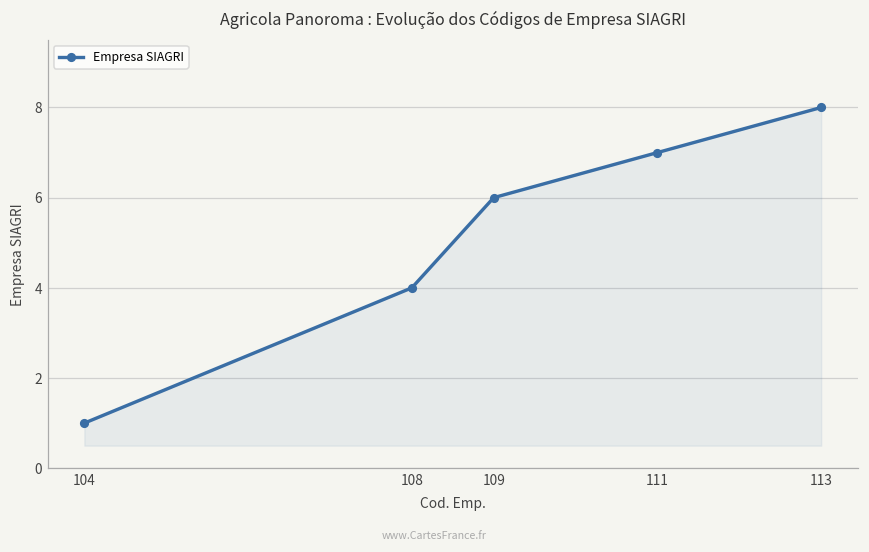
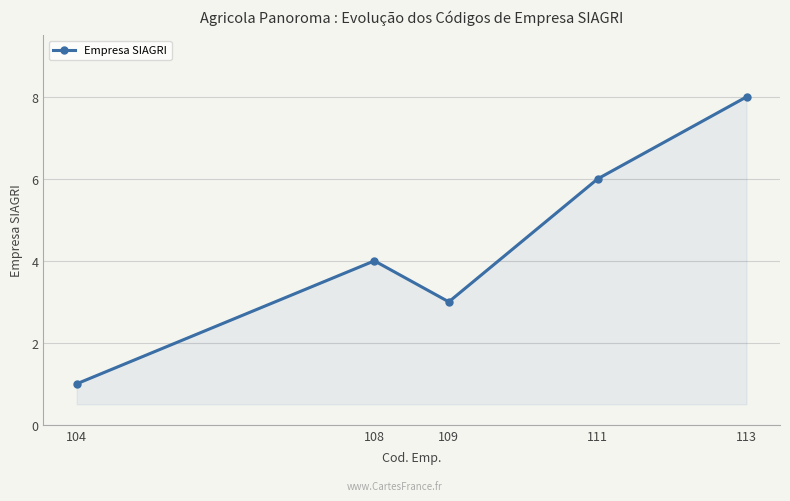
109: 6 -> 3
111: 7 -> 6
